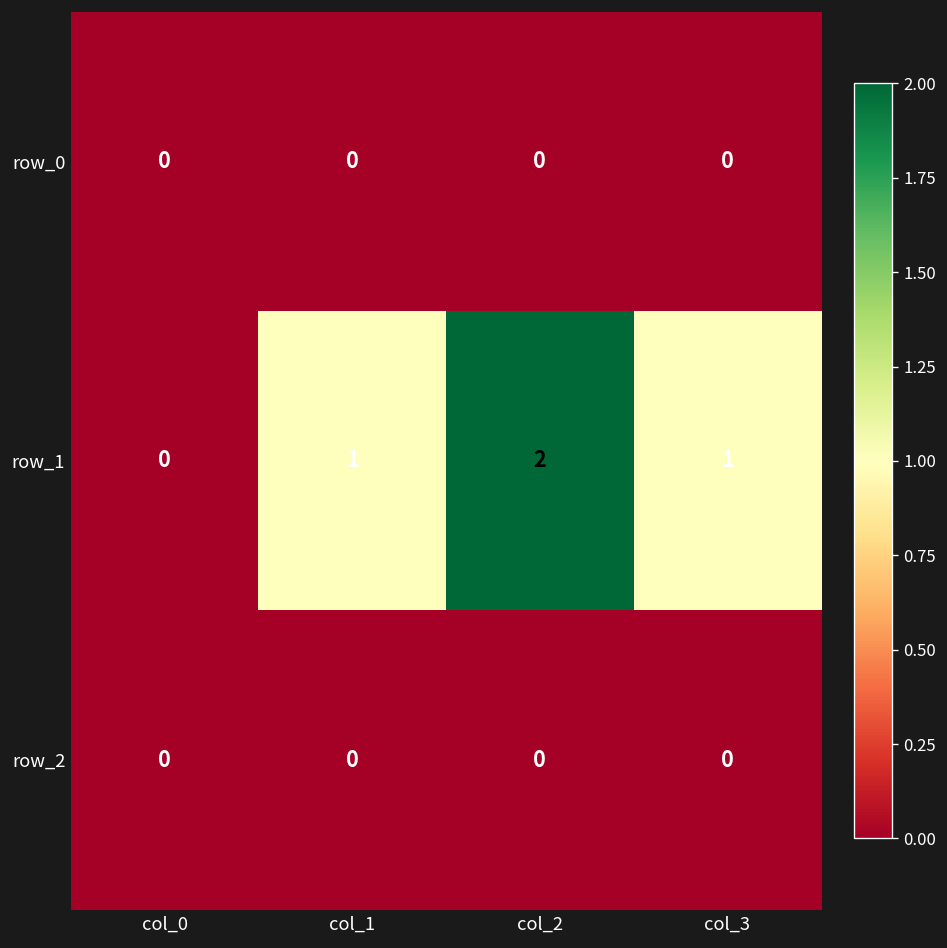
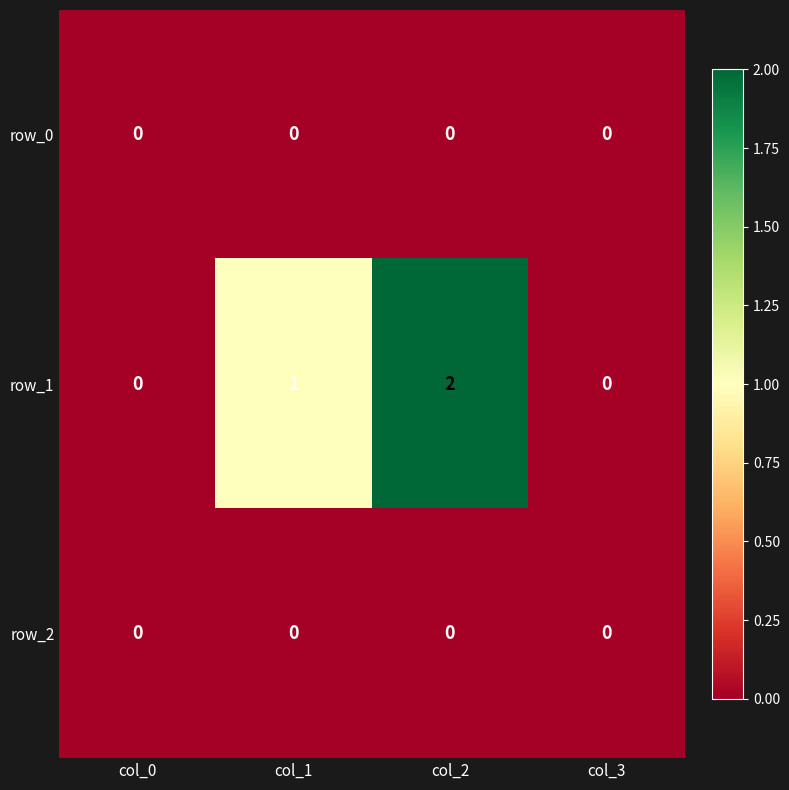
row_1, col_3: 1 -> 0
